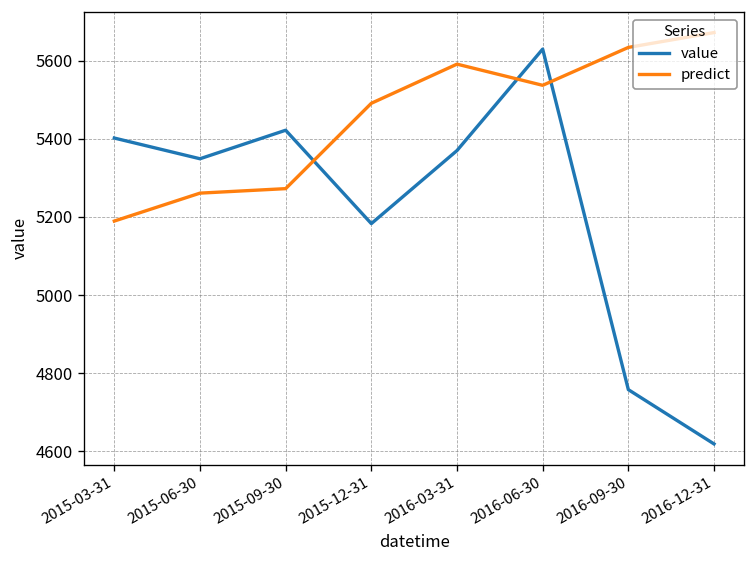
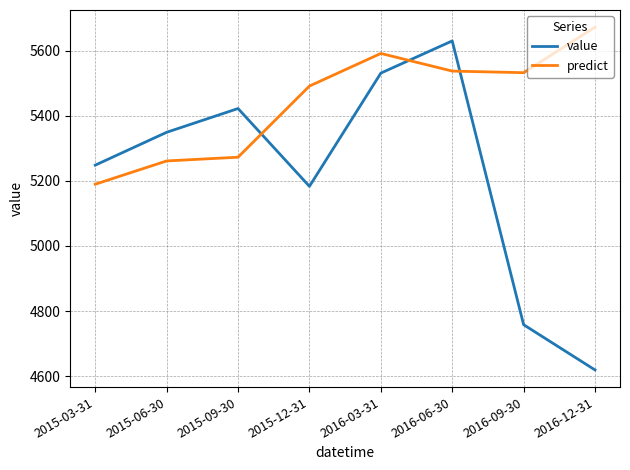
value, 2015-03-31: 5400 -> 5250
value, 2016-03-31: 5370 -> 5530
predict, 2016-09-30: 5630 -> 5530
